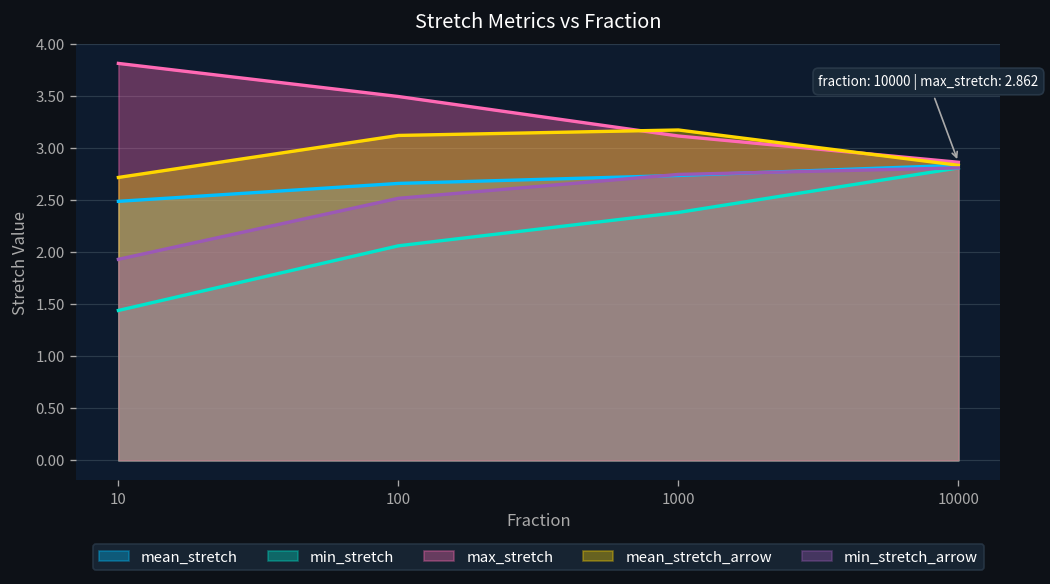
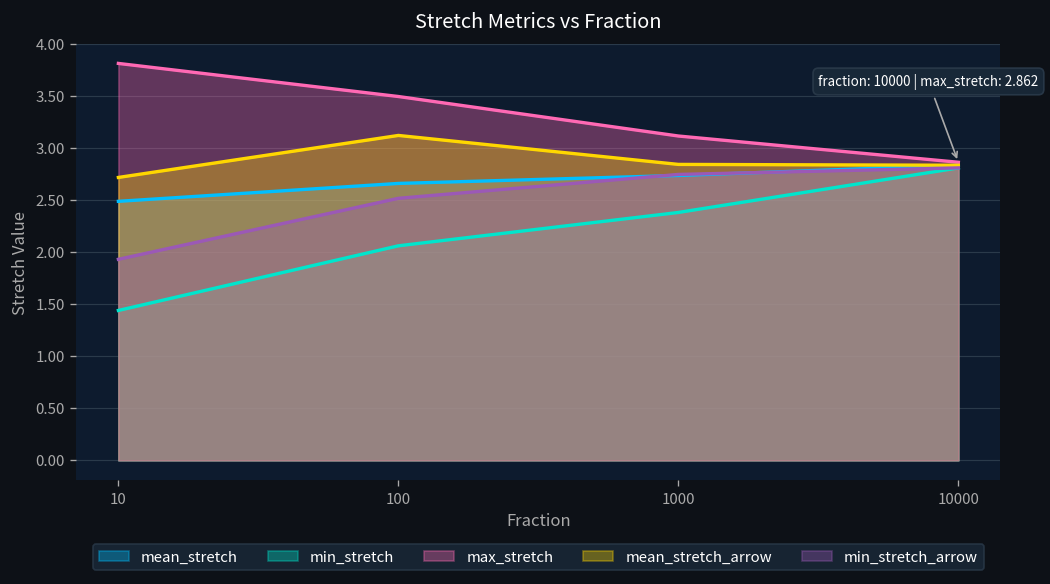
mean_stretch_arrow, 1000: 3.2 -> 2.8
